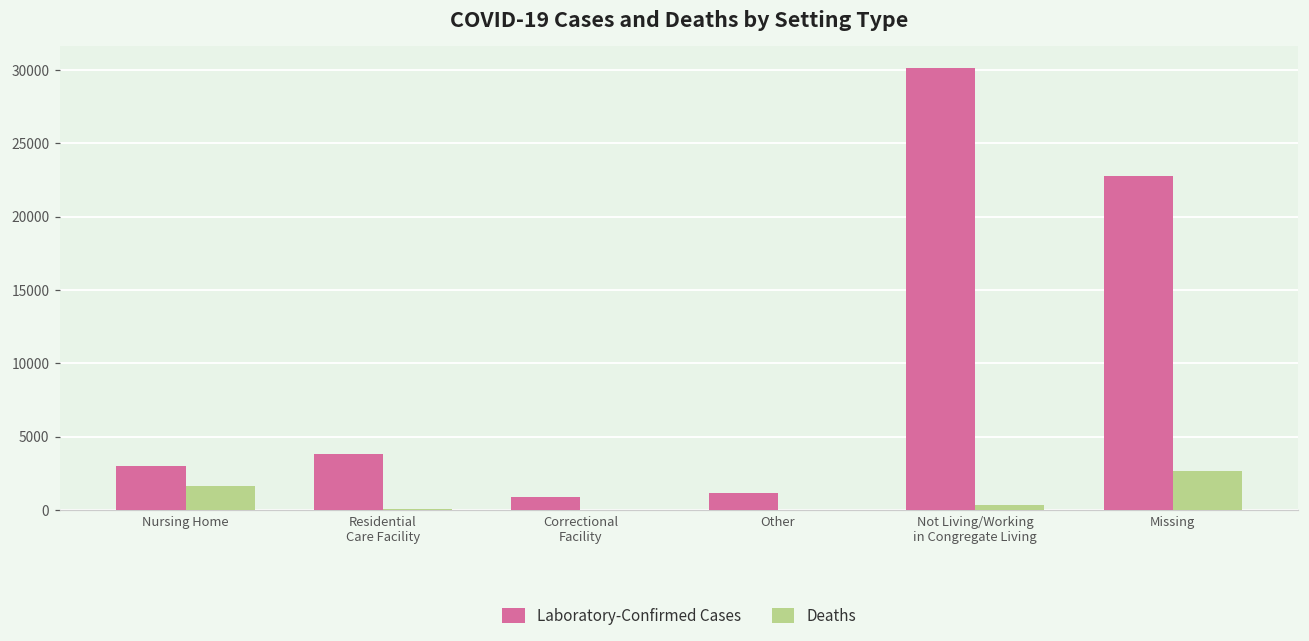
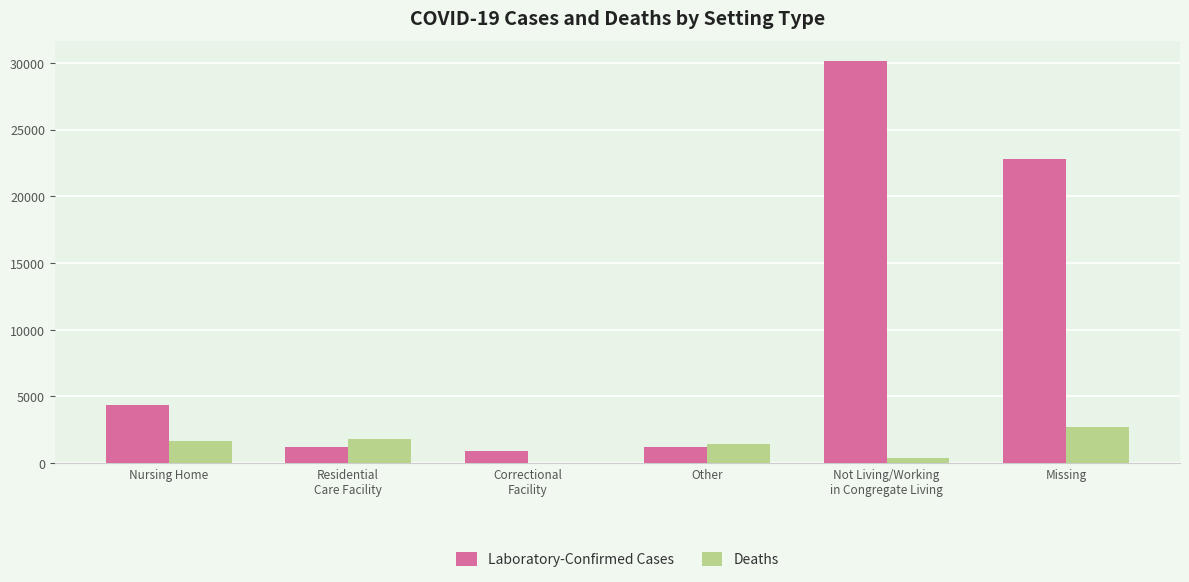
Laboratory-Confirmed Cases, Nursing Home: 3000 -> 4400
Laboratory-Confirmed Cases, Residential Care Facility: 3900 -> 1200
Deaths, Residential Care Facility: 100 -> 1800
Deaths, Other: 0 -> 1400
